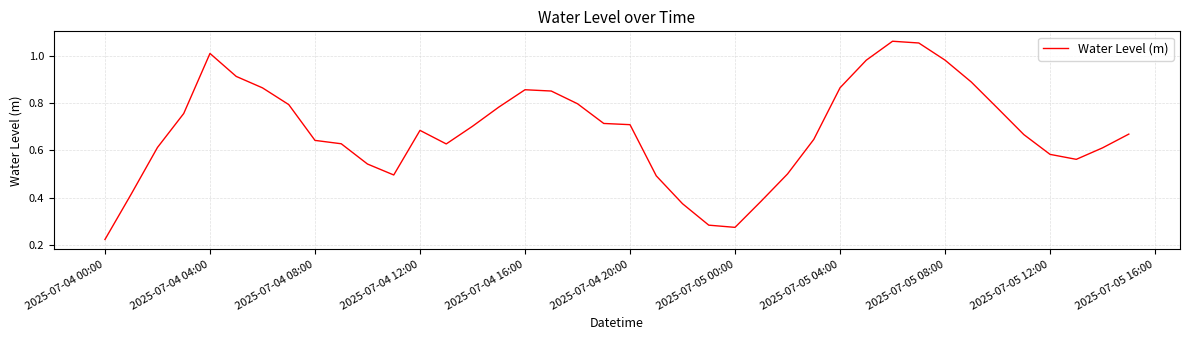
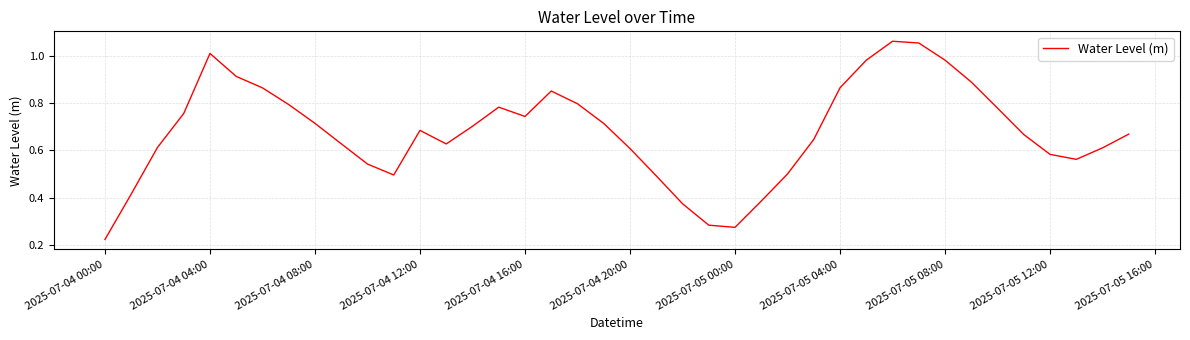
2025-07-04 08:00: 0.64 -> 0.71
2025-07-04 16:00: 0.86 -> 0.74
2025-07-04 20:00: 0.71 -> 0.61
